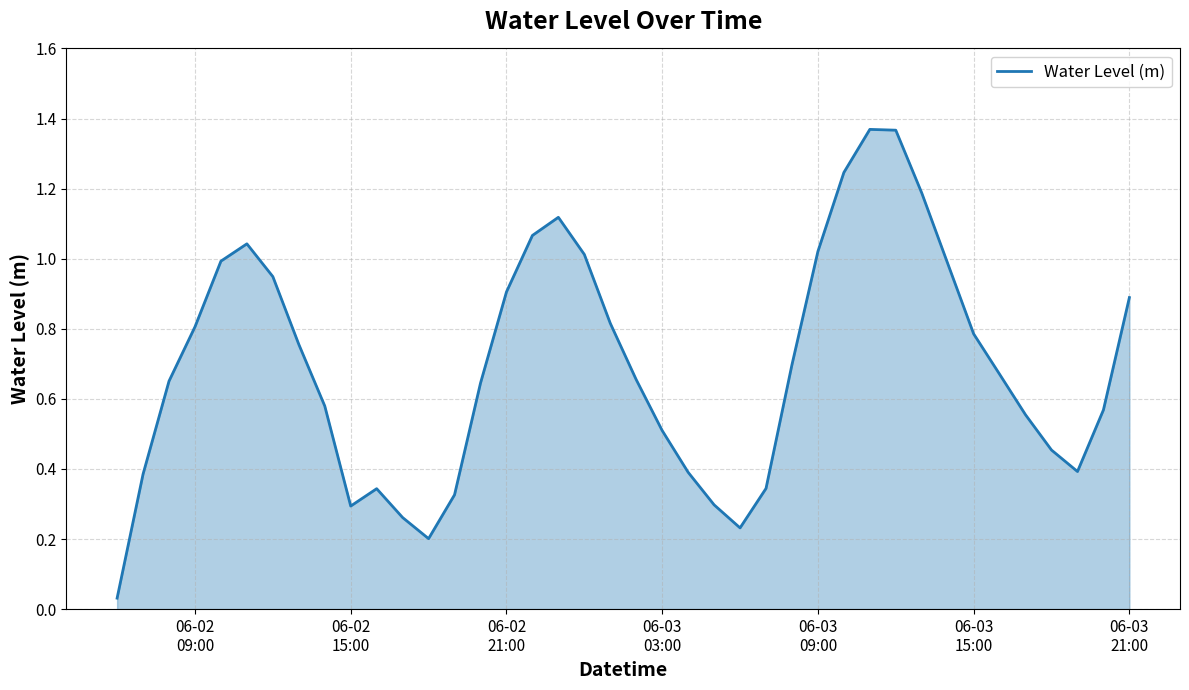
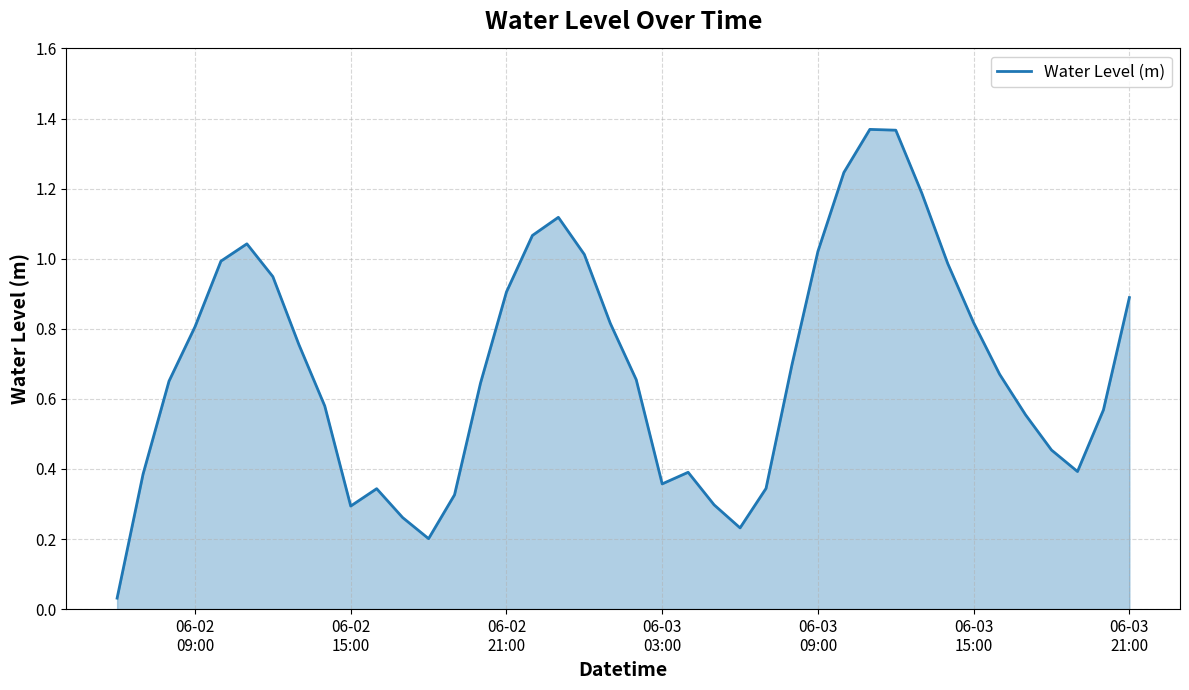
06-03 03:00: 0.51 -> 0.36
06-03 15:00: 0.79 -> 0.82
